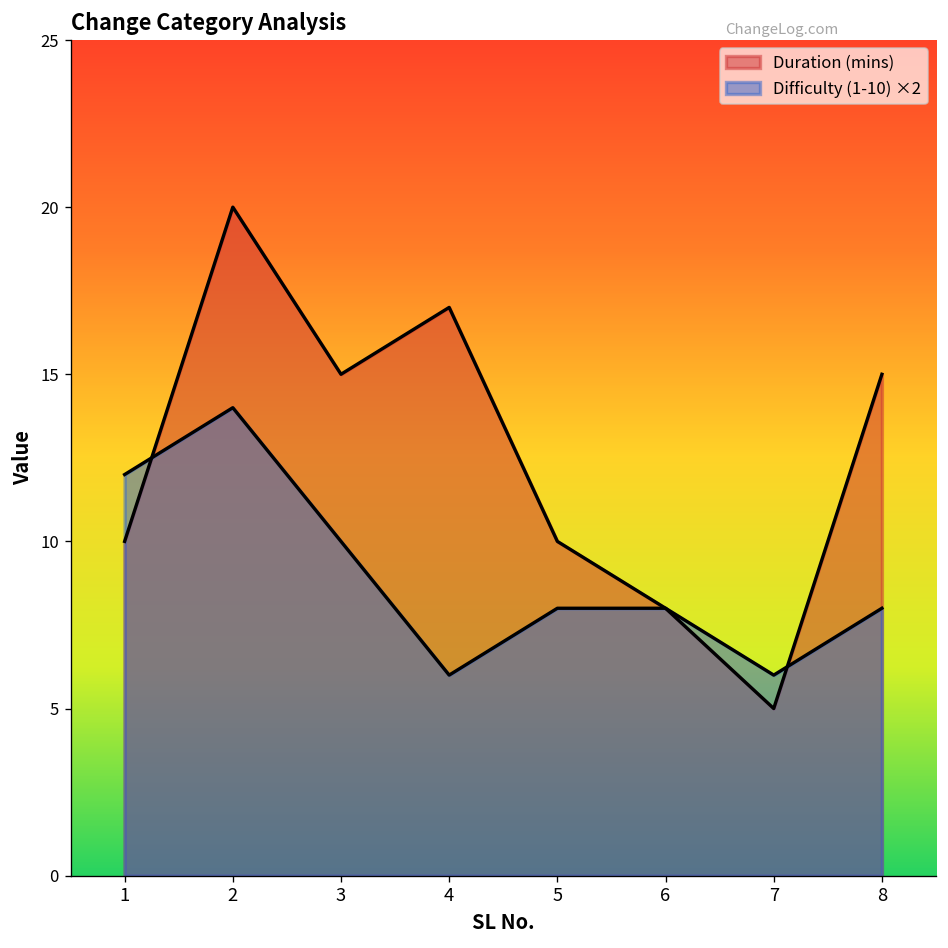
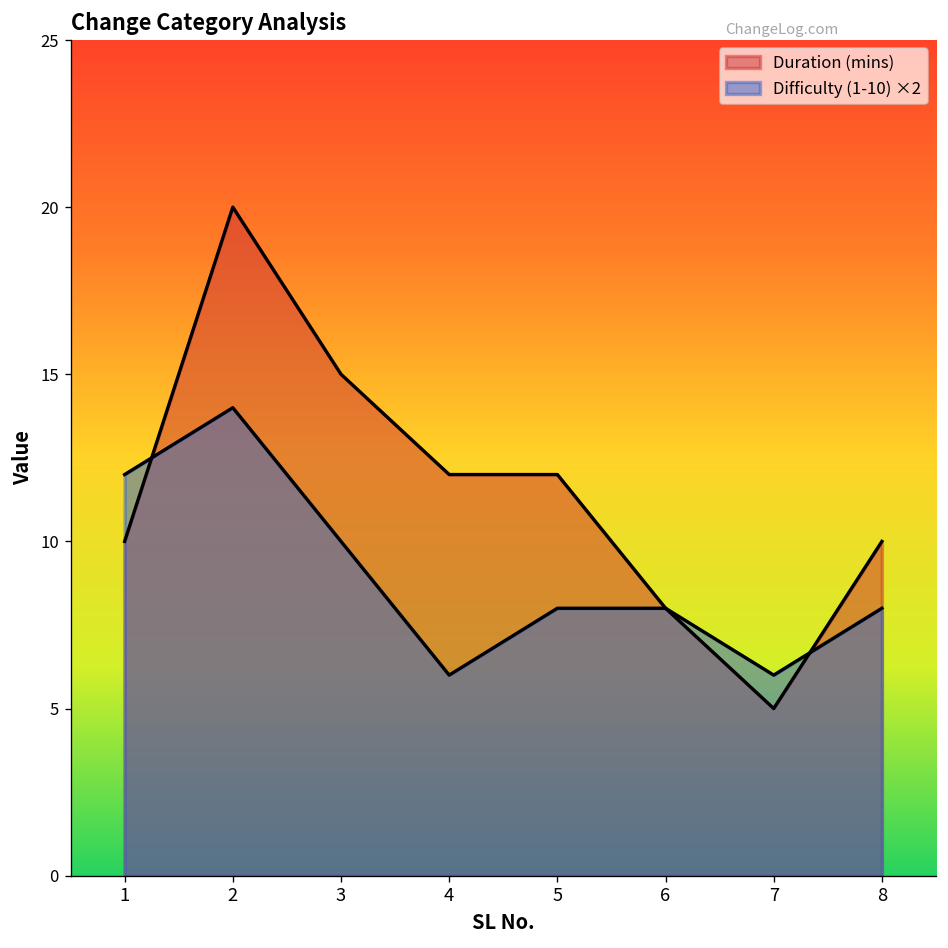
Duration (mins), 4: 17 -> 12
Duration (mins), 5: 10 -> 12
Duration (mins), 8: 15 -> 10
